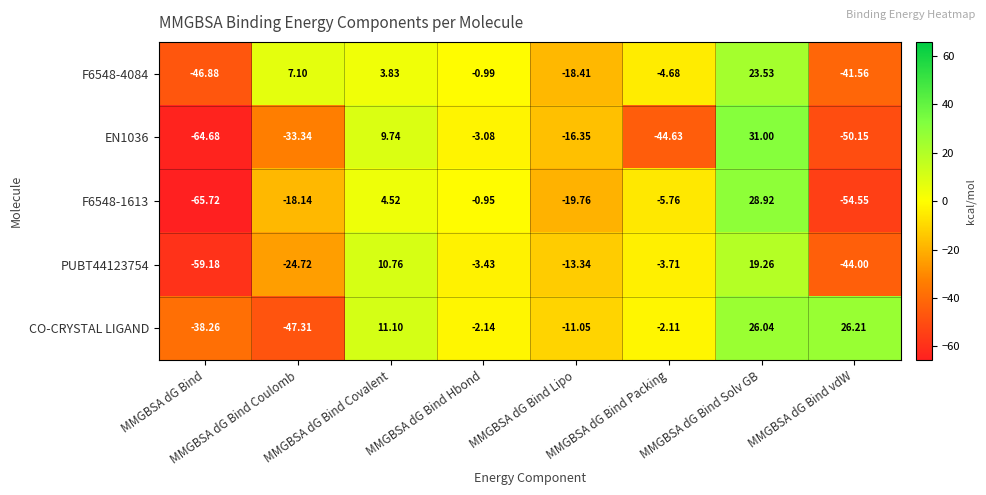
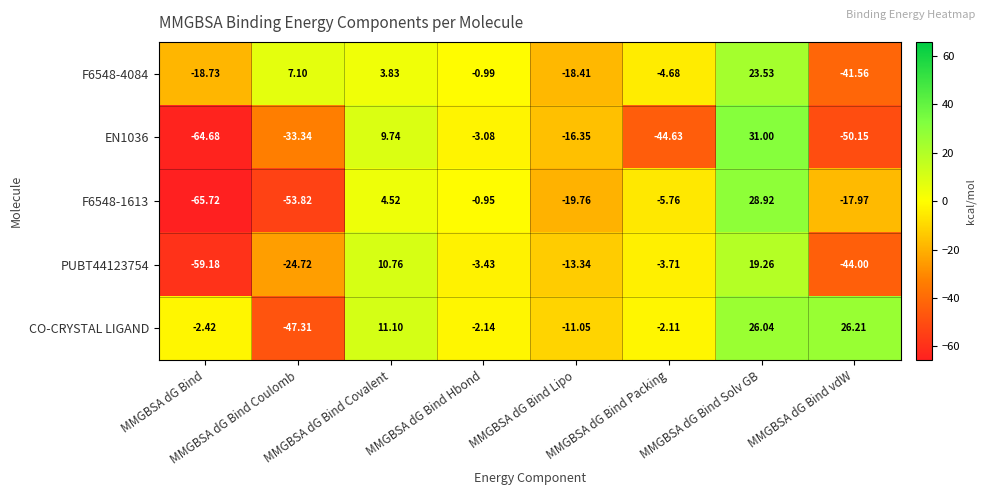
F6548-4084, MMGBSA dG Bind: -46.88 -> -18.73
F6548-1613, MMGBSA dG Bind Coulomb: -18.14 -> -53.82
F6548-1613, MMGBSA dG Bind vdW: -54.55 -> -17.97
CO-CRYSTAL LIGAND, MMGBSA dG Bind: -38.26 -> -2.42
